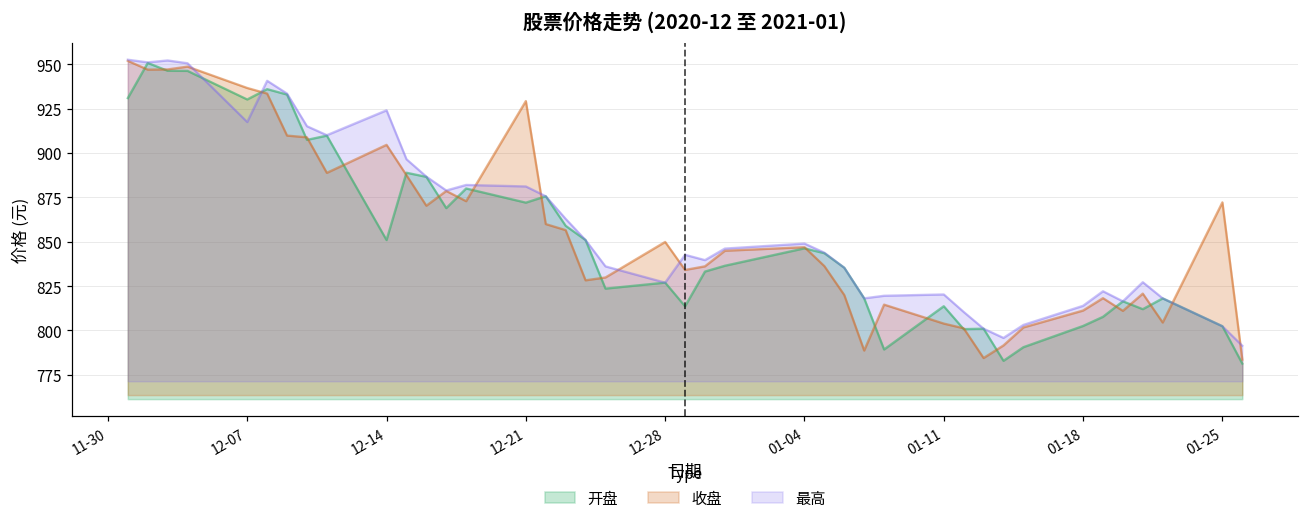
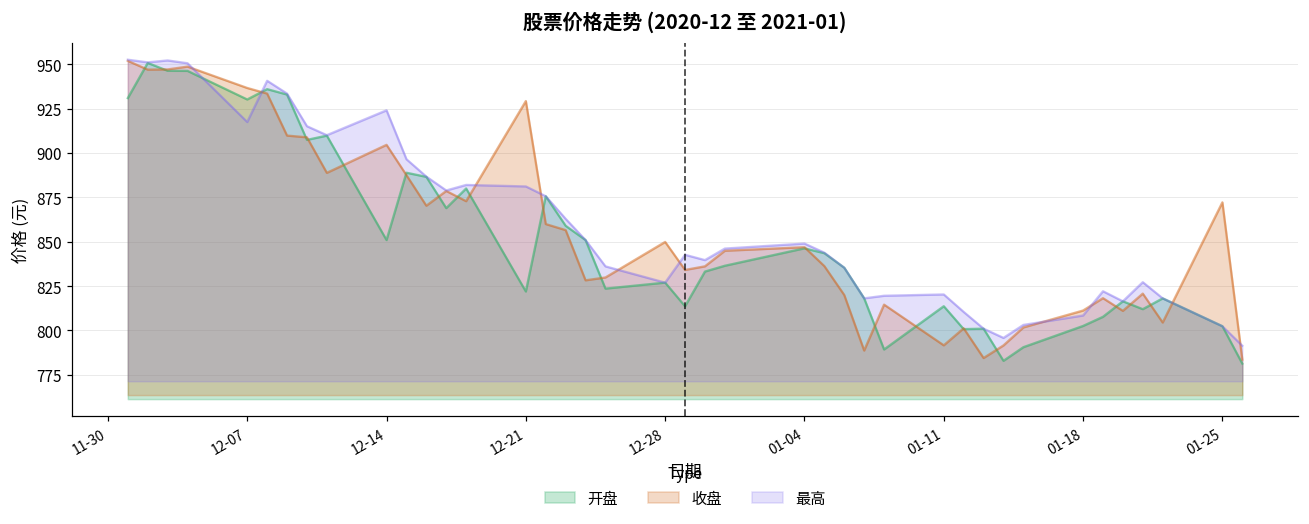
开盘, 12-21: 872 -> 822
收盘, 01-11: 804 -> 792
最高, 01-18: 814 -> 808
